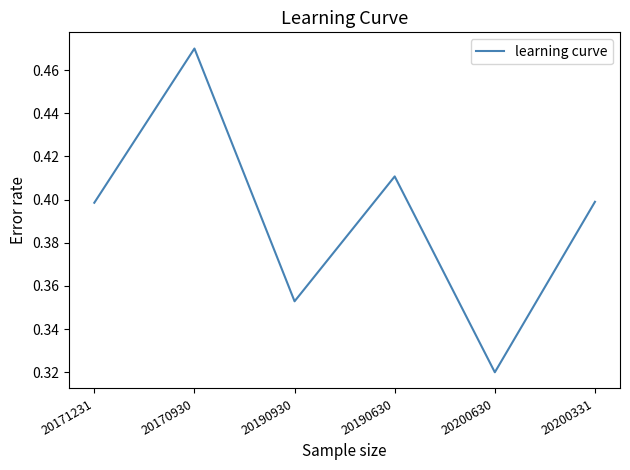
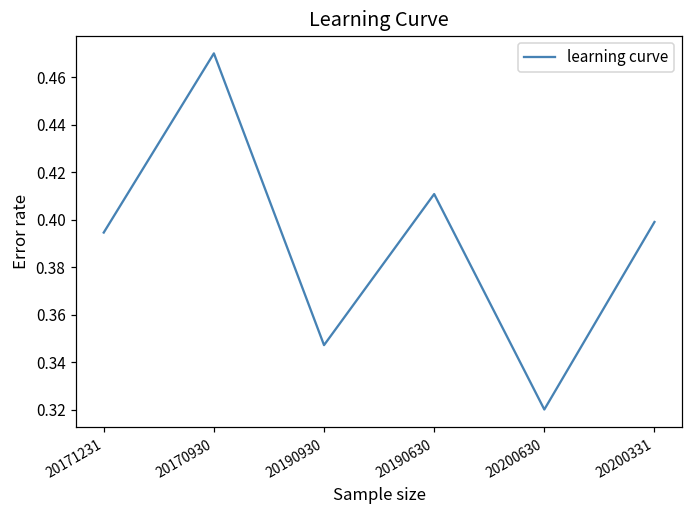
20171231: 0.399 -> 0.395
20190930: 0.353 -> 0.347
